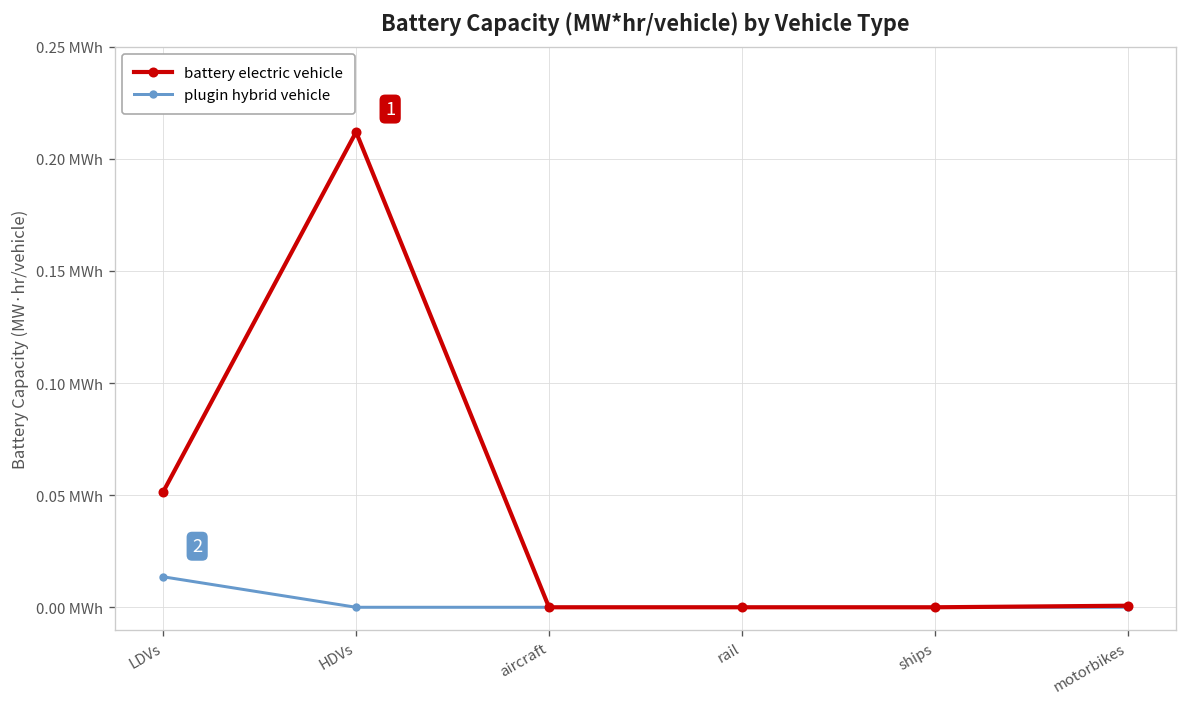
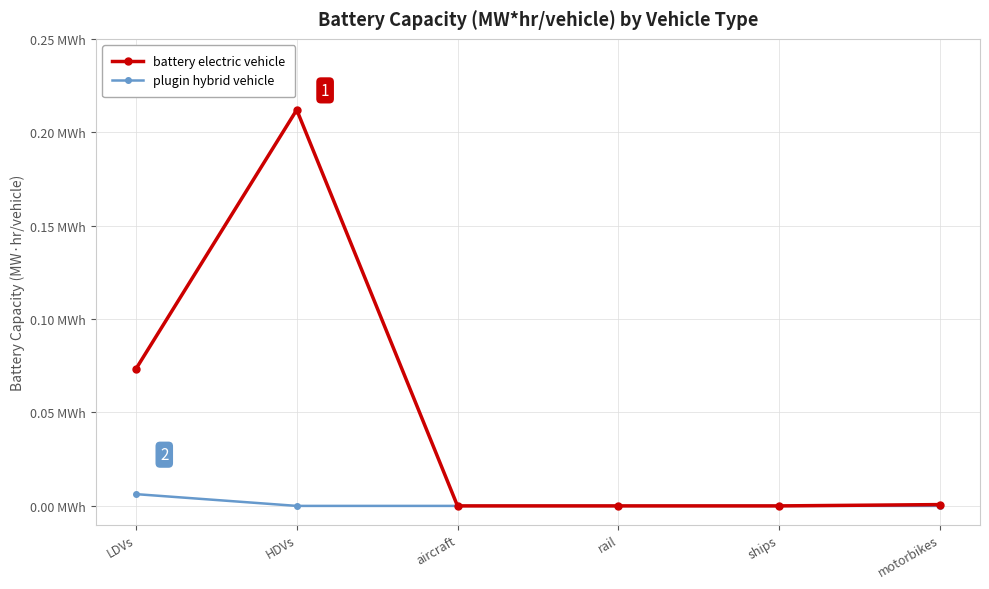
battery electric vehicle, LDVs: 0.051 MWh -> 0.073 MWh
plugin hybrid vehicle, LDVs: 0.014 MWh -> 0.006 MWh
